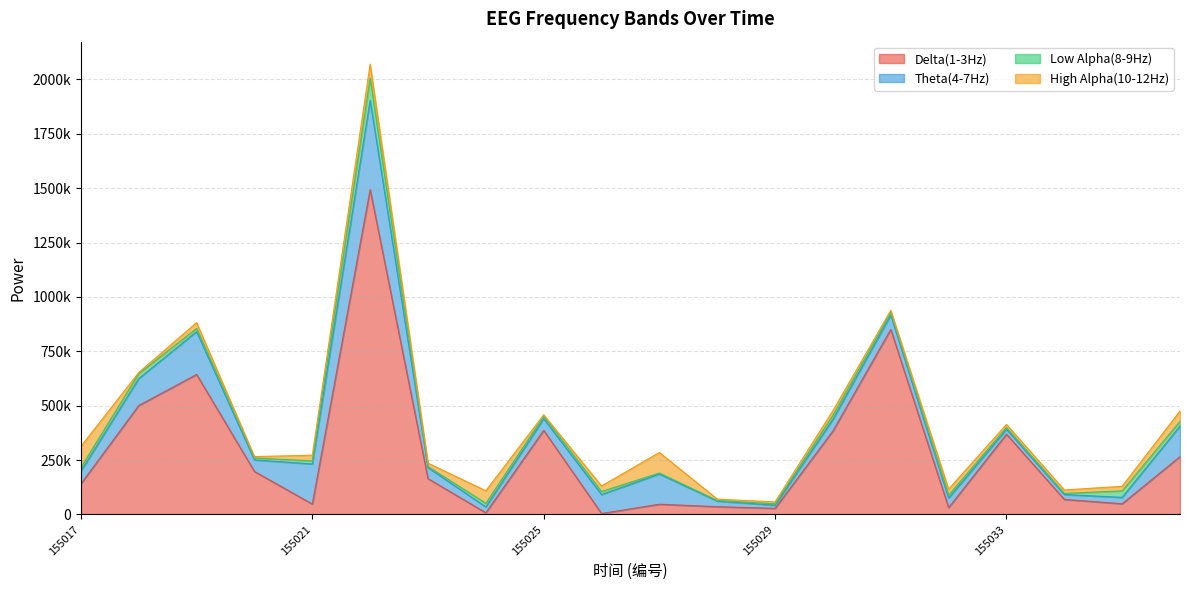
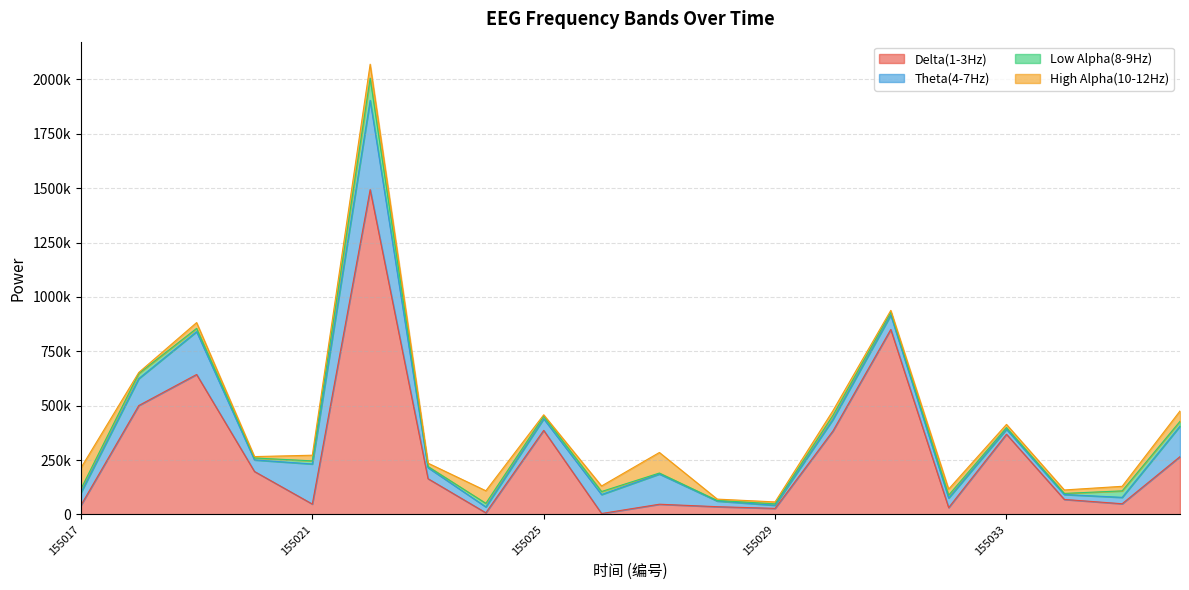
Delta(1-3Hz), 155017: 140000 -> 40000
